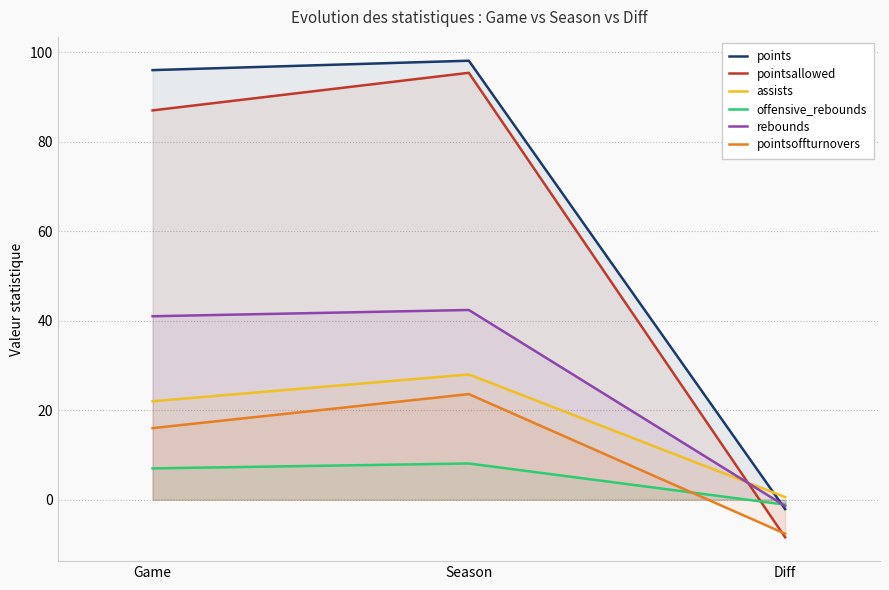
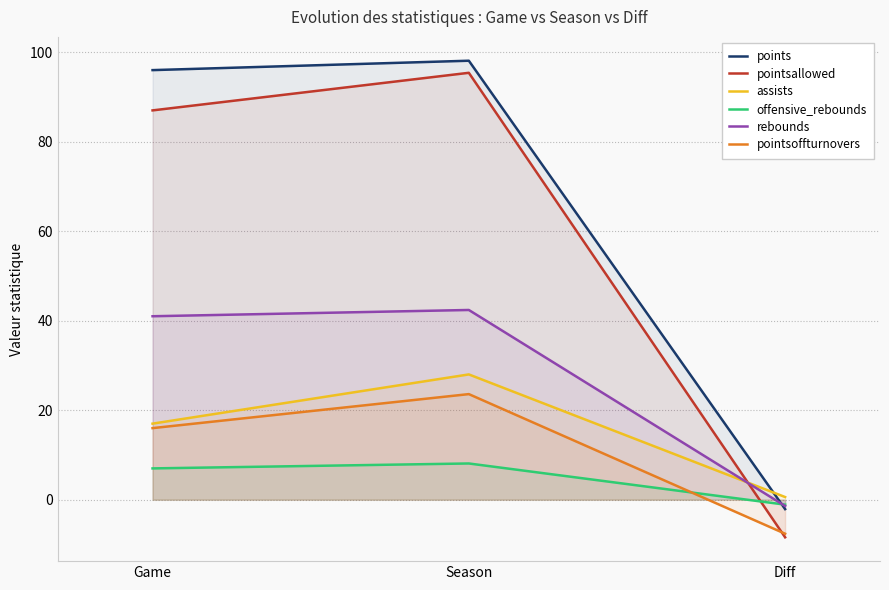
assists, Game: 22 -> 17
